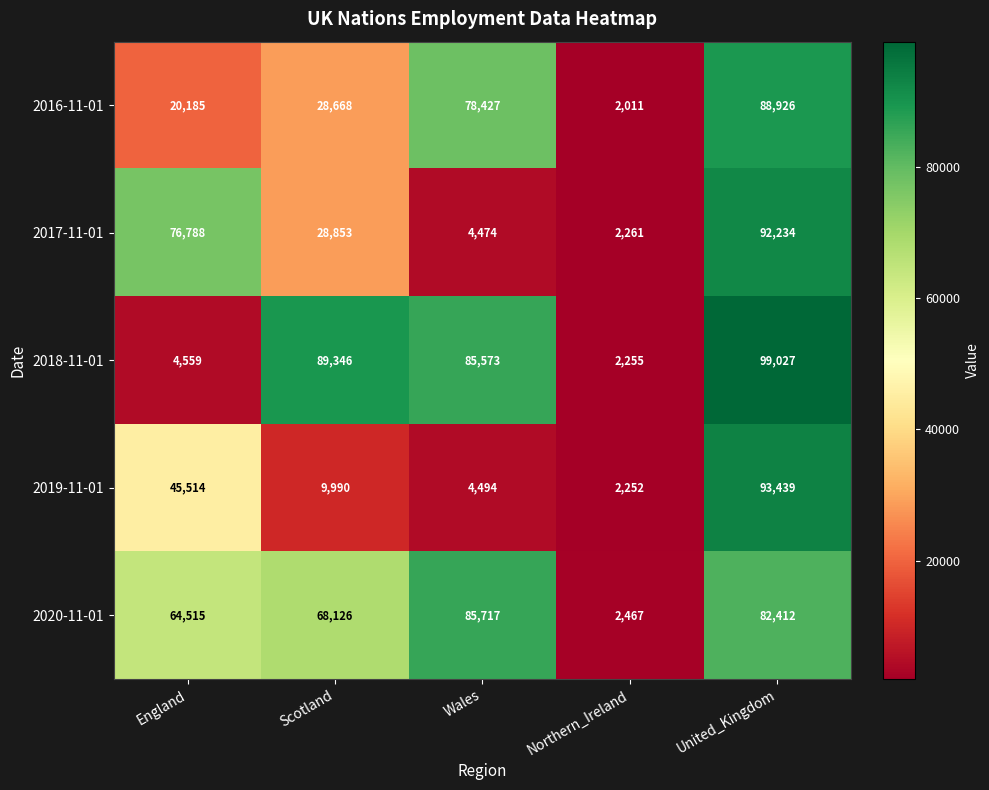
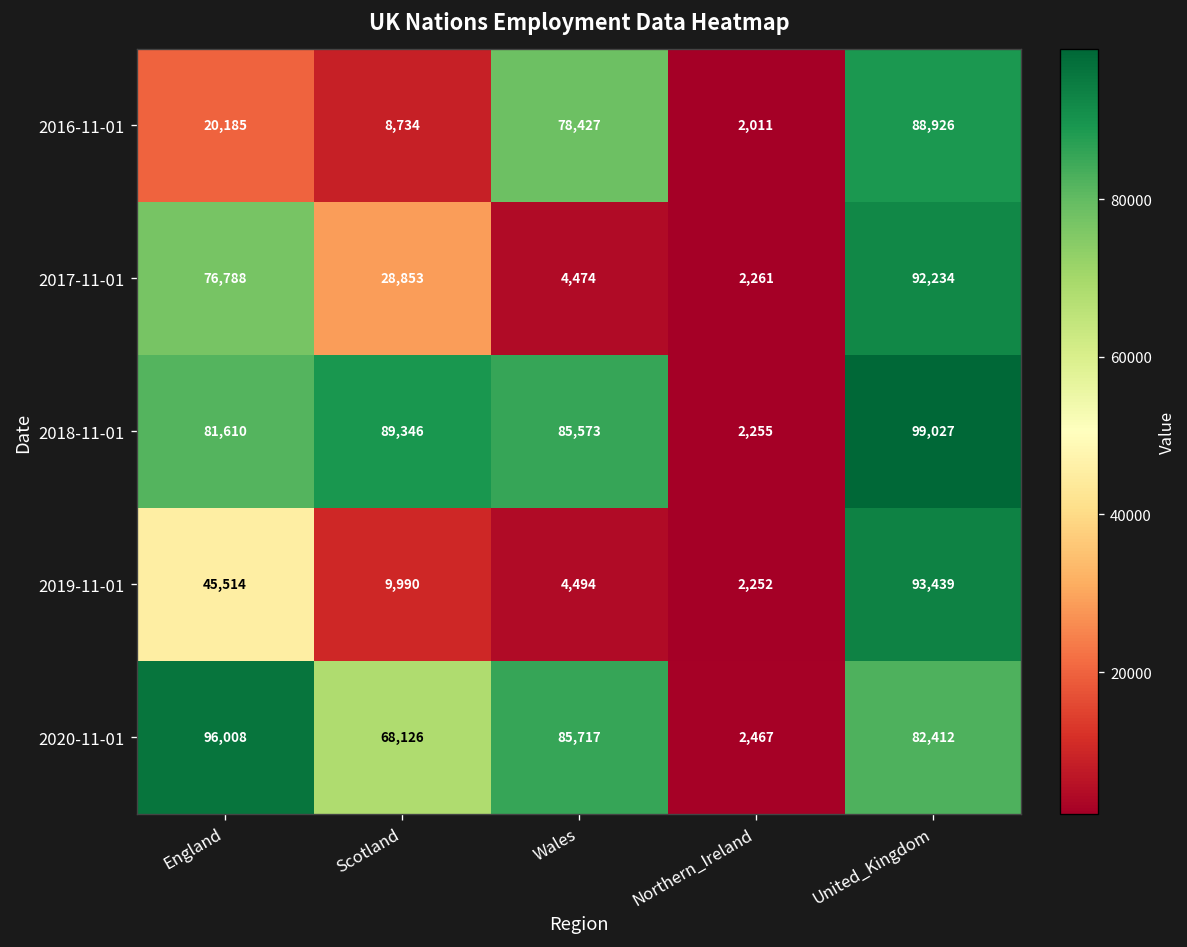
2016-11-01, Scotland: 28,668 -> 8,734
2018-11-01, England: 4,559 -> 81,610
2020-11-01, England: 64,515 -> 96,008
